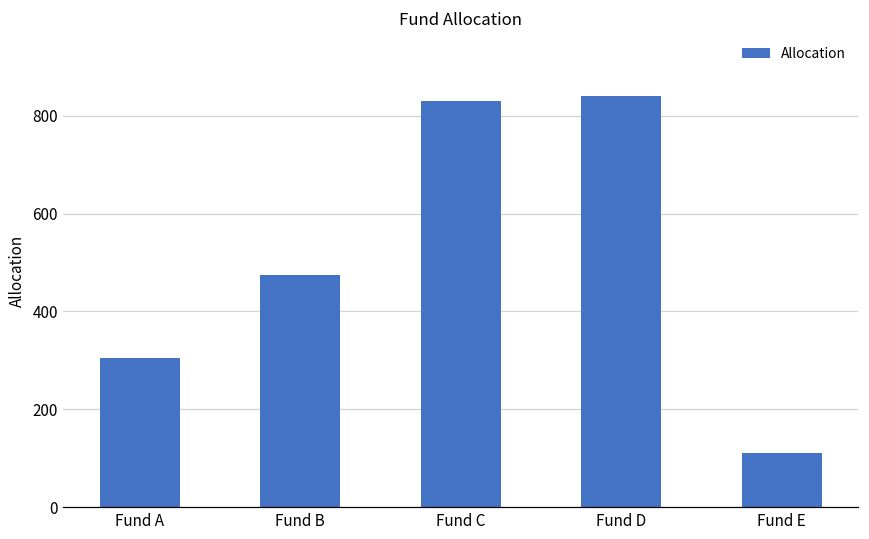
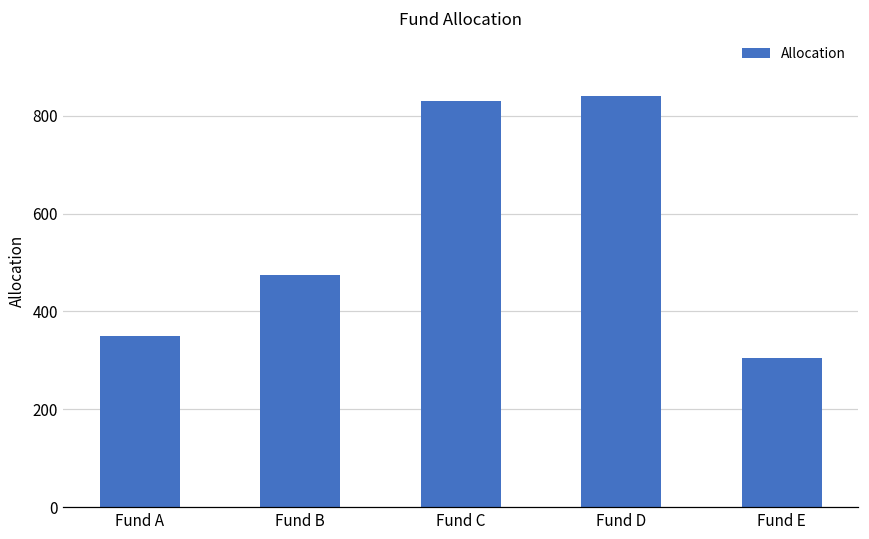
Fund A: 310 -> 350
Fund E: 110 -> 310
